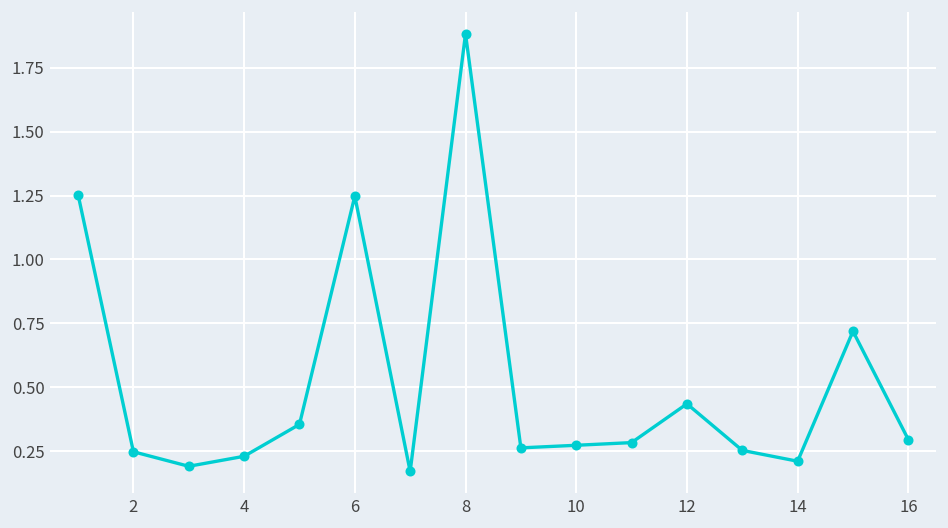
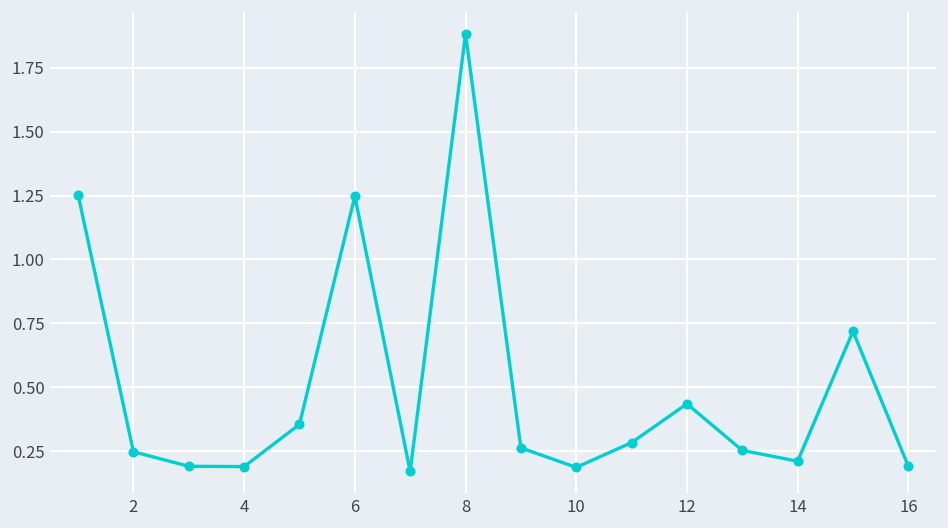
4: 0.23 -> 0.19
10: 0.27 -> 0.19
16: 0.30 -> 0.19
